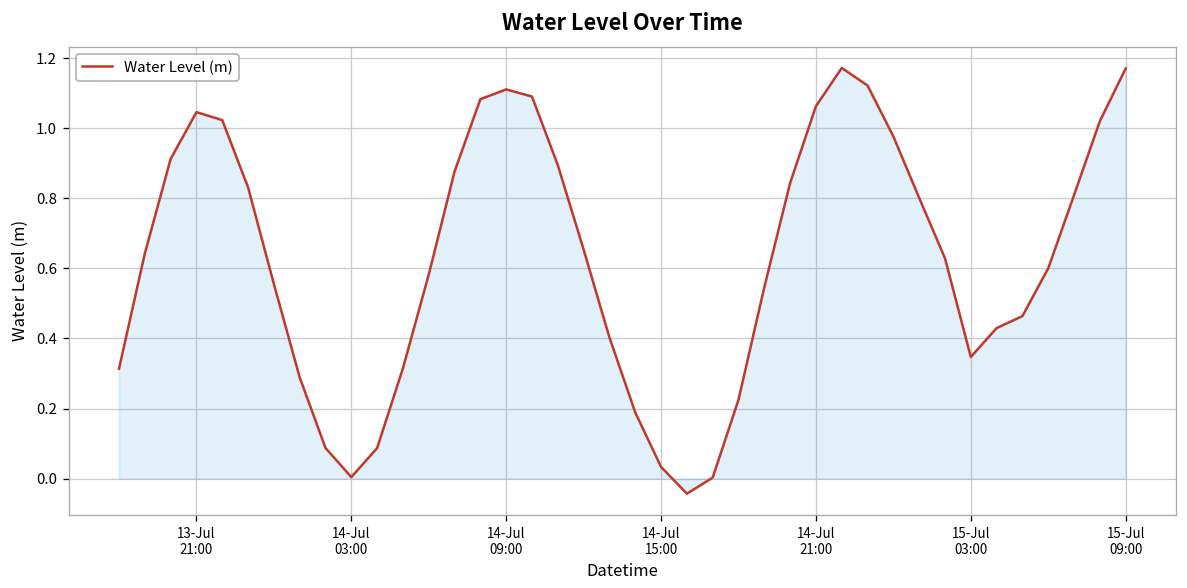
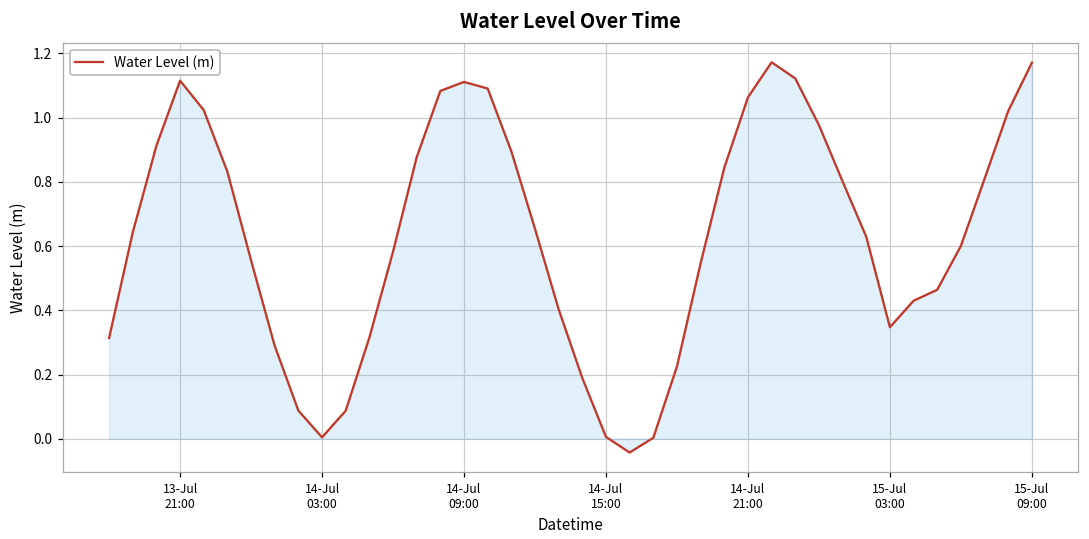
Water Level (m), 13-Jul 21:00: 1.05 -> 1.11
Water Level (m), 14-Jul 15:00: 0.03 -> 0.01
